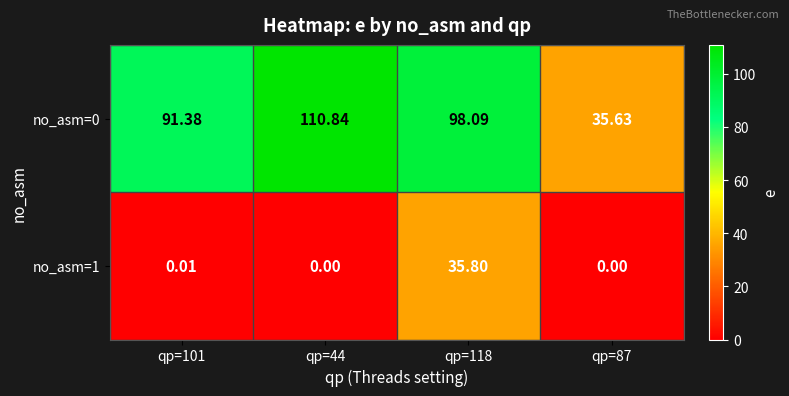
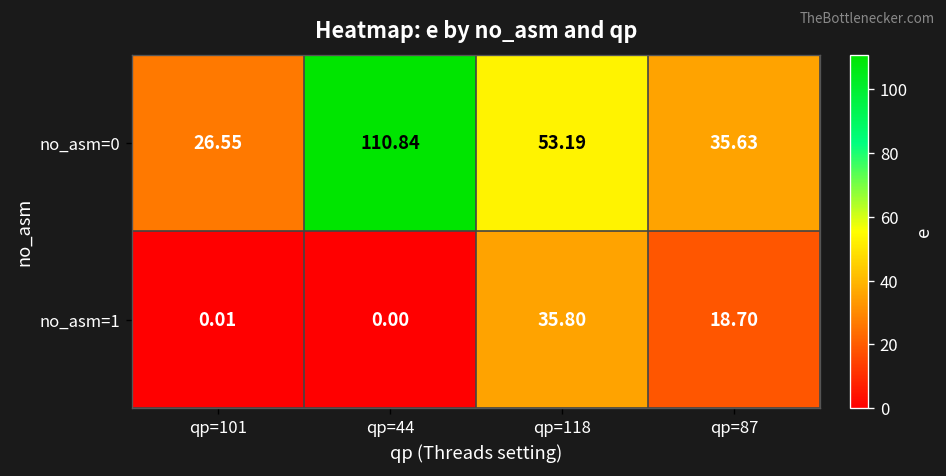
no_asm=0, qp=101: 91.38 -> 26.55
no_asm=0, qp=118: 98.09 -> 53.19
no_asm=1, qp=87: 0.00 -> 18.70
